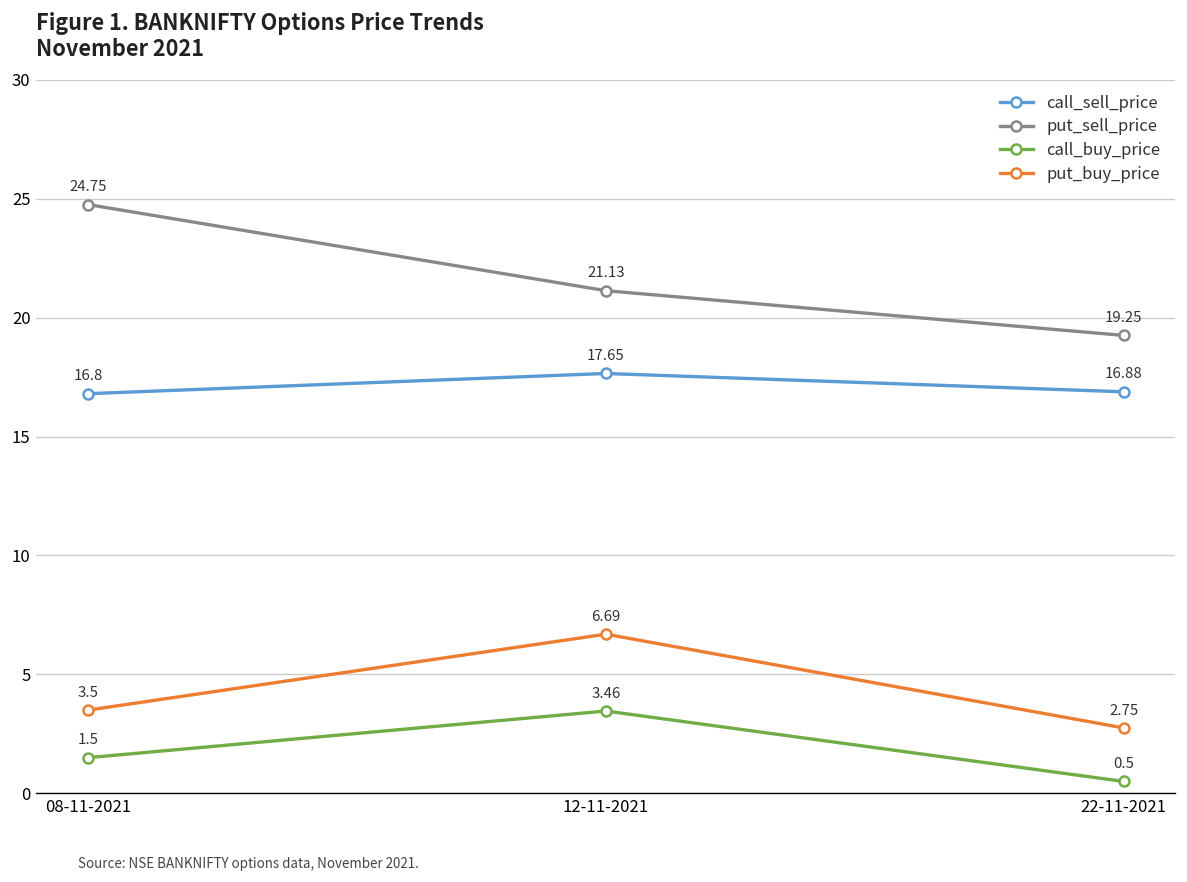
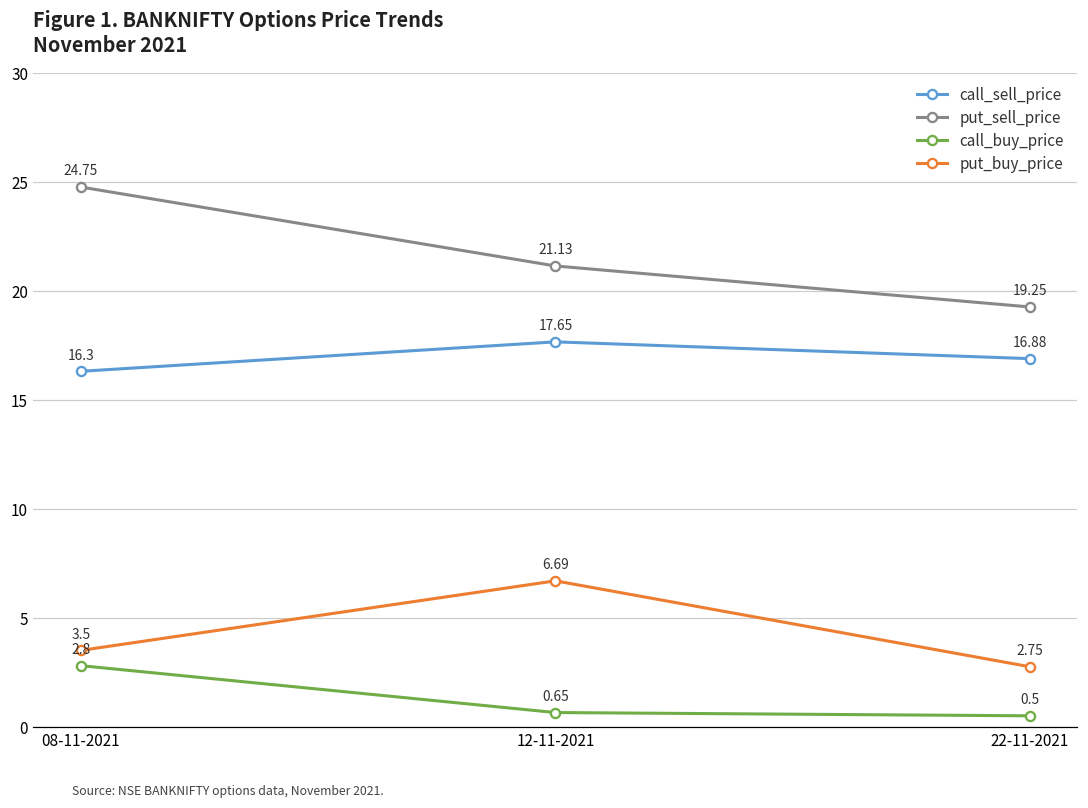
call_sell_price, 08-11-2021: 16.8 -> 16.3
call_buy_price, 08-11-2021: 1.5 -> 2.8
call_buy_price, 12-11-2021: 3.46 -> 0.65
